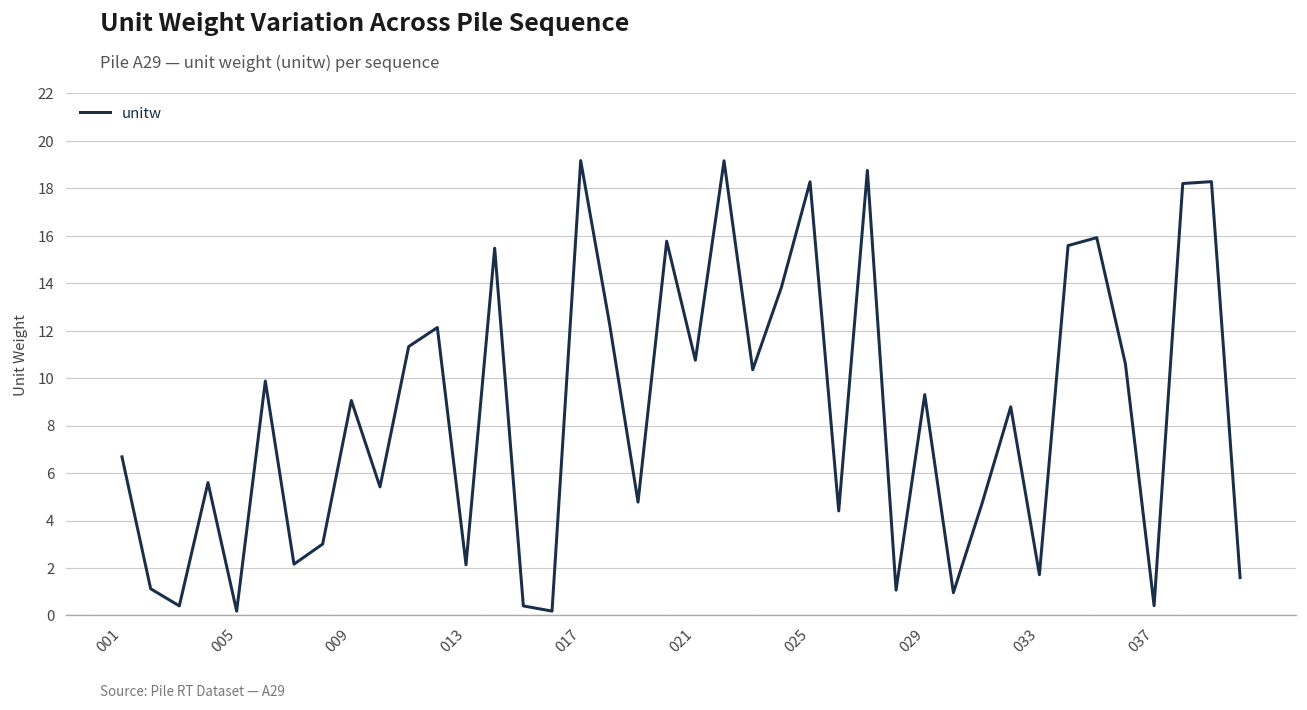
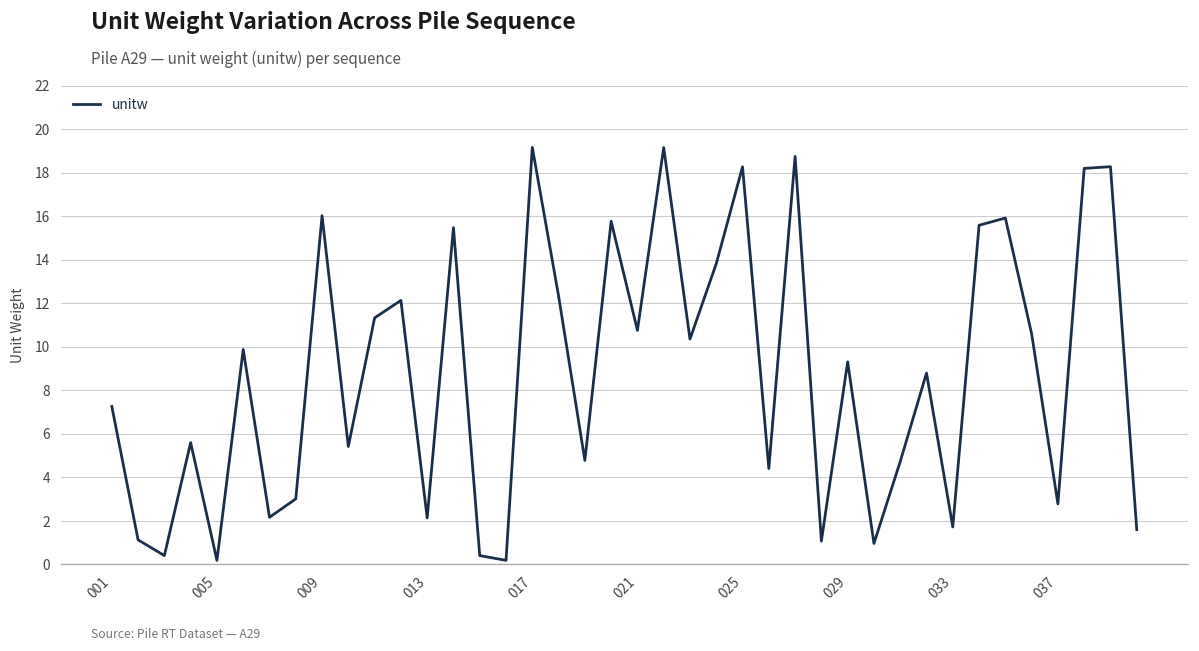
001: 6.7 -> 7.3
009: 9.1 -> 16.0
037: 0.4 -> 2.8
